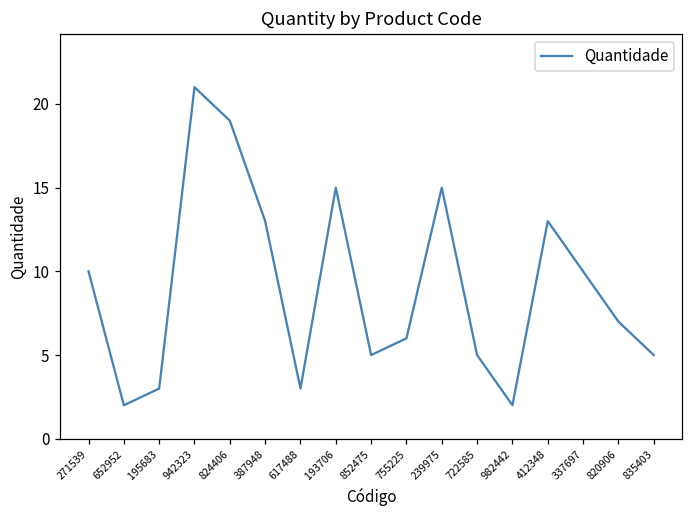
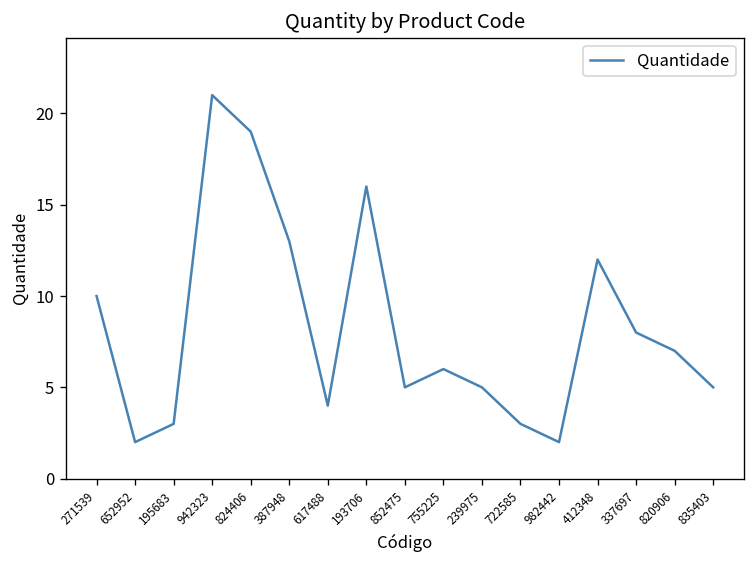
617488: 3 -> 4
193706: 15 -> 16
239975: 15 -> 5
722585: 5 -> 3
412348: 13 -> 12
337697: 10 -> 8
